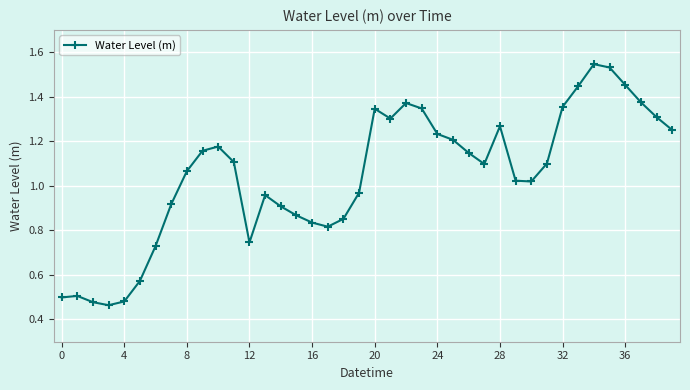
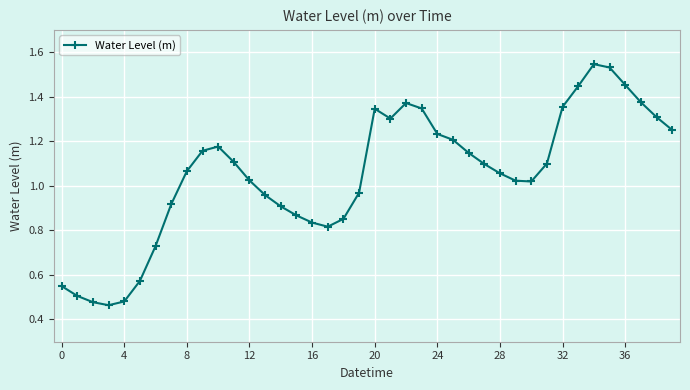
0: 0.50 -> 0.55
12: 0.75 -> 1.02
28: 1.27 -> 1.06
